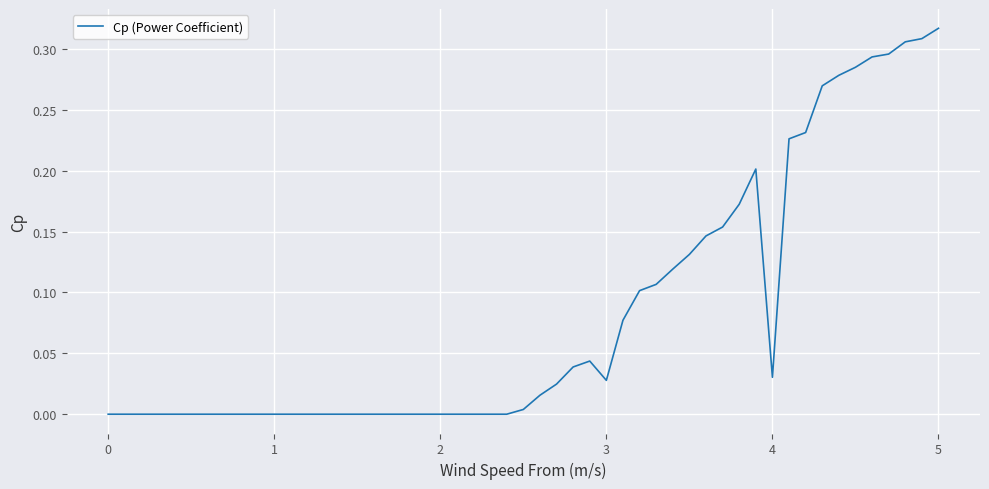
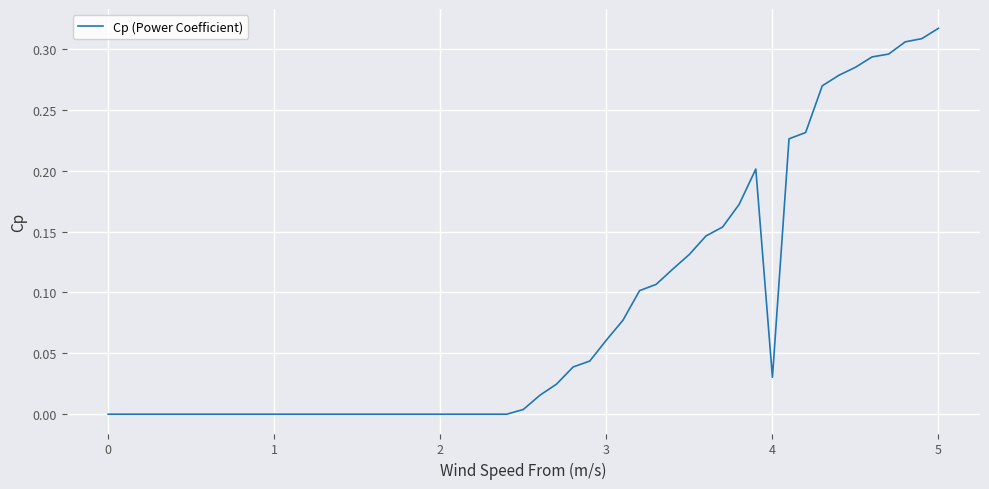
3: 0.028 -> 0.061
